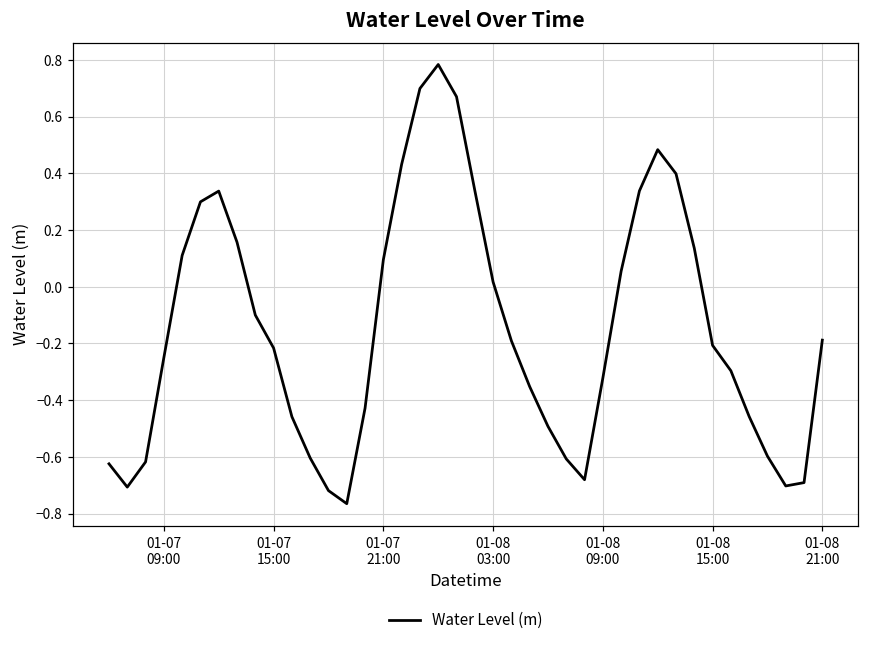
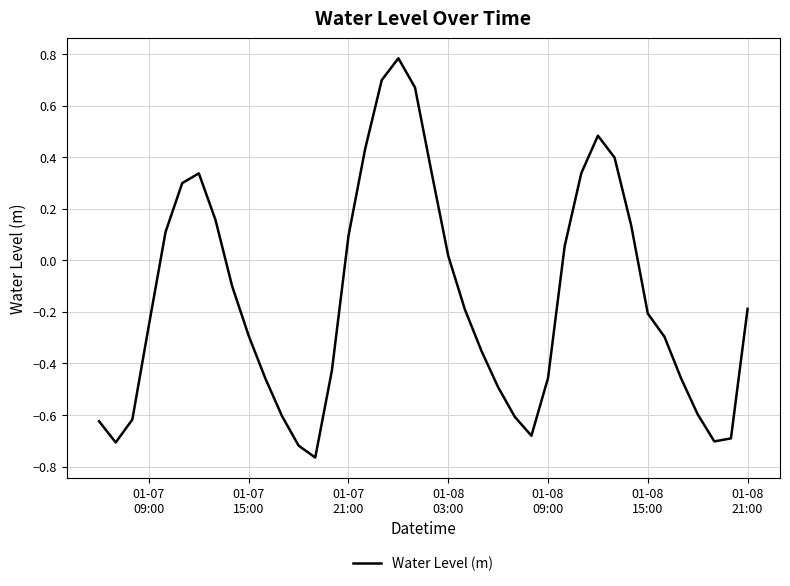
01-07 15:00: -0.22 -> -0.29
01-08 09:00: -0.32 -> -0.46
